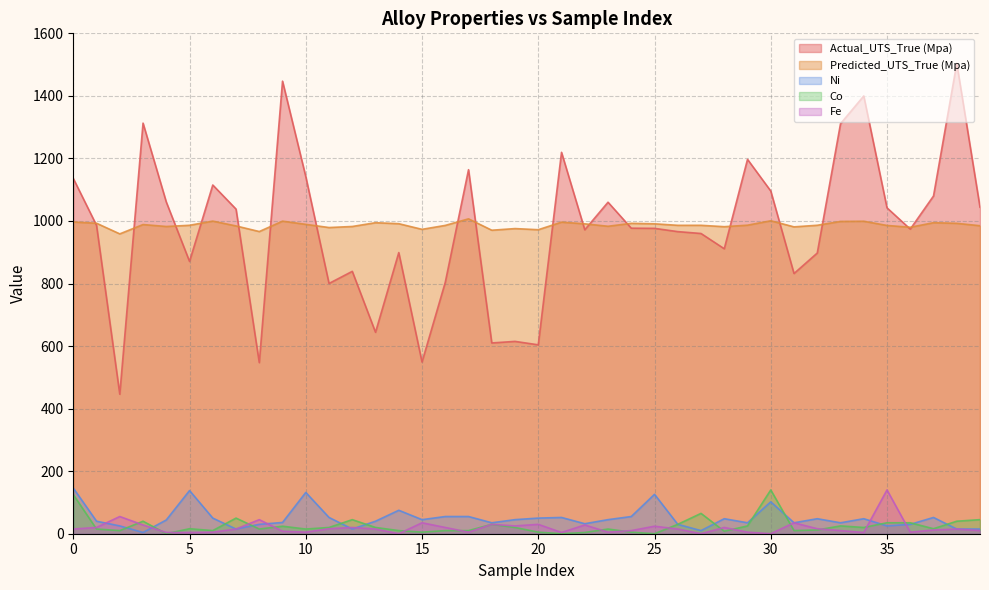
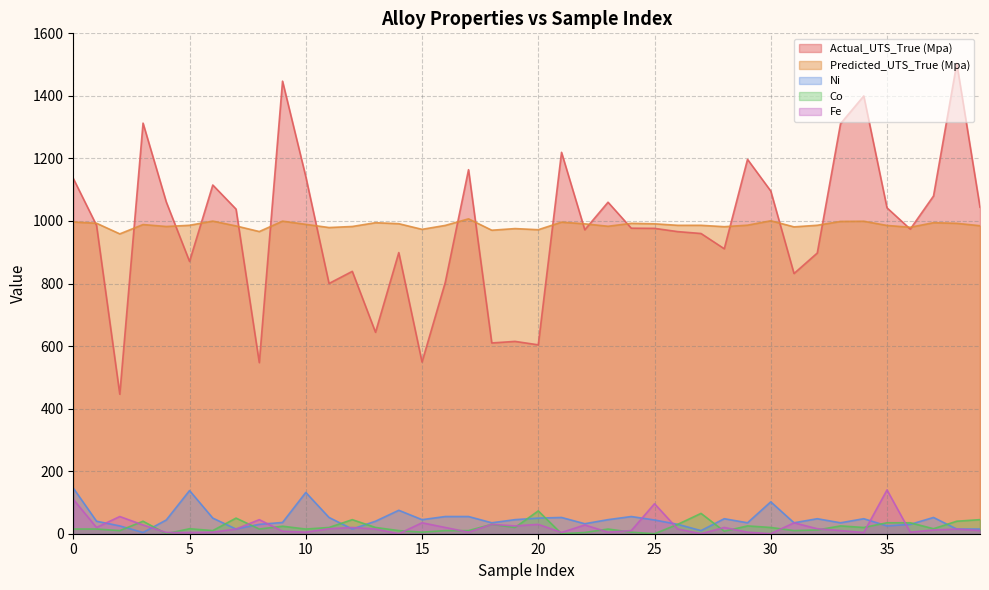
Co, 0: 130 -> 20
Fe, 0: 20 -> 110
Co, 20: 10 -> 70
Ni, 25: 130 -> 40
Fe, 25: 20 -> 100
Co, 30: 140 -> 20
